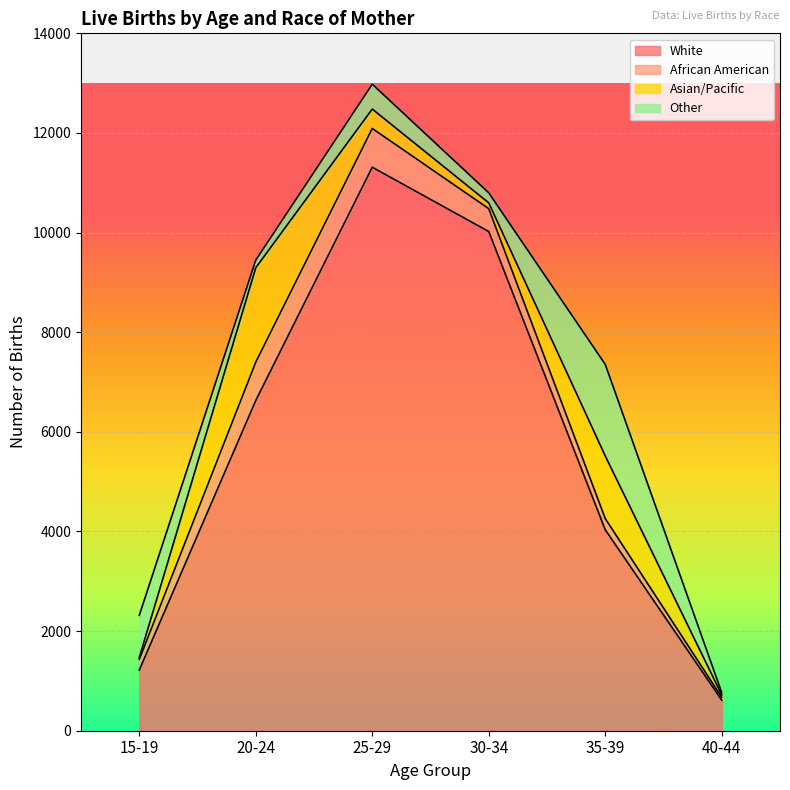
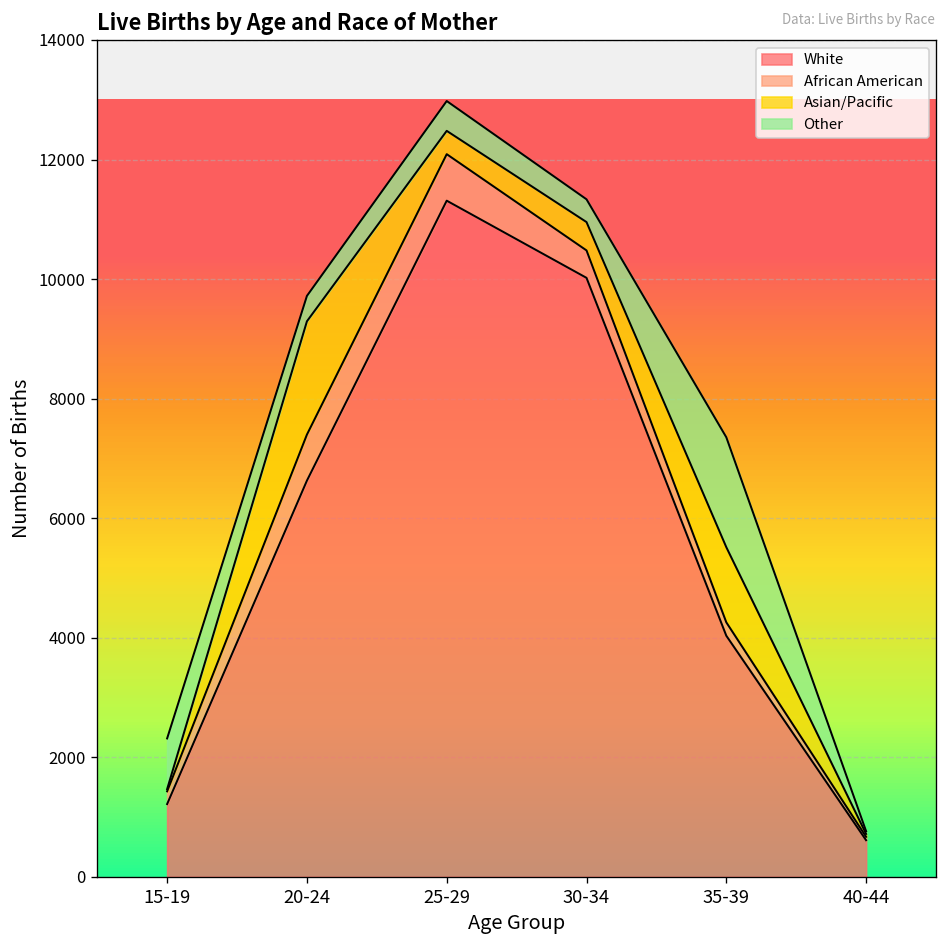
Other, 20-24: 200 -> 400
Asian/Pacific, 30-34: 100 -> 500
Other, 30-34: 200 -> 400
